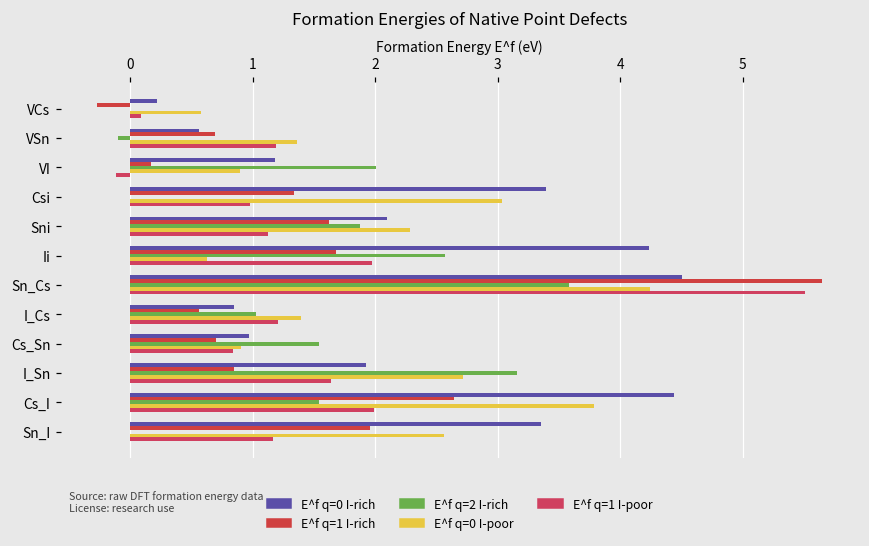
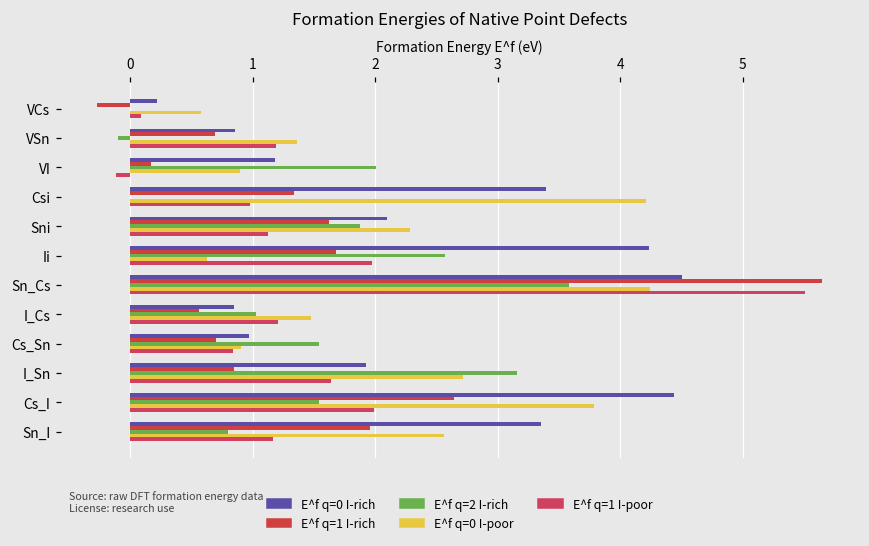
E^f q=0 I-rich, VSn: 0.56 -> 0.86
E^f q=0 I-poor, Csi: 3.04 -> 4.21
E^f q=0 I-poor, I_Cs: 1.39 -> 1.48
E^f q=2 I-rich, Sn_I: 0.0 -> 0.8
